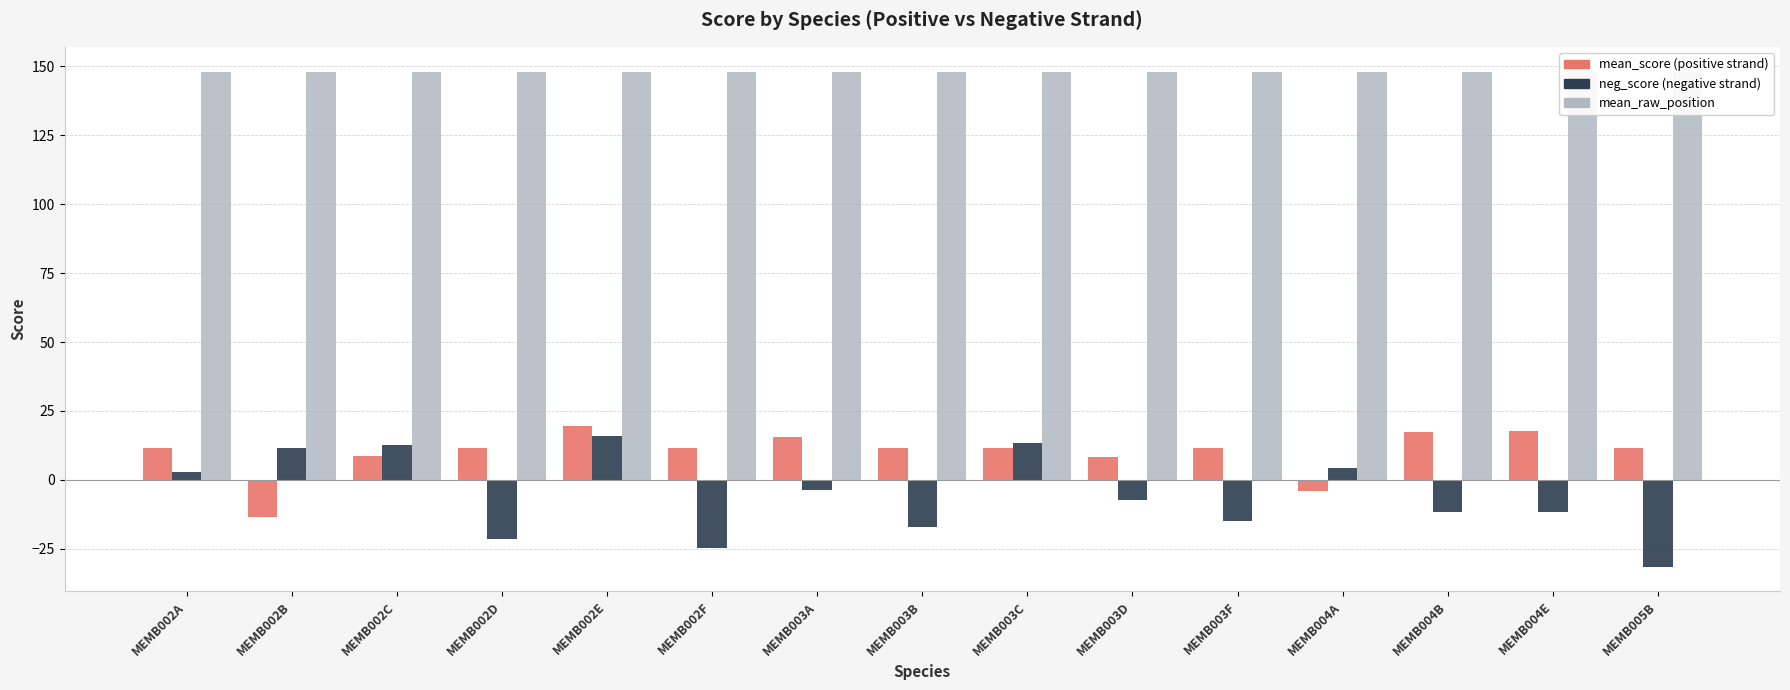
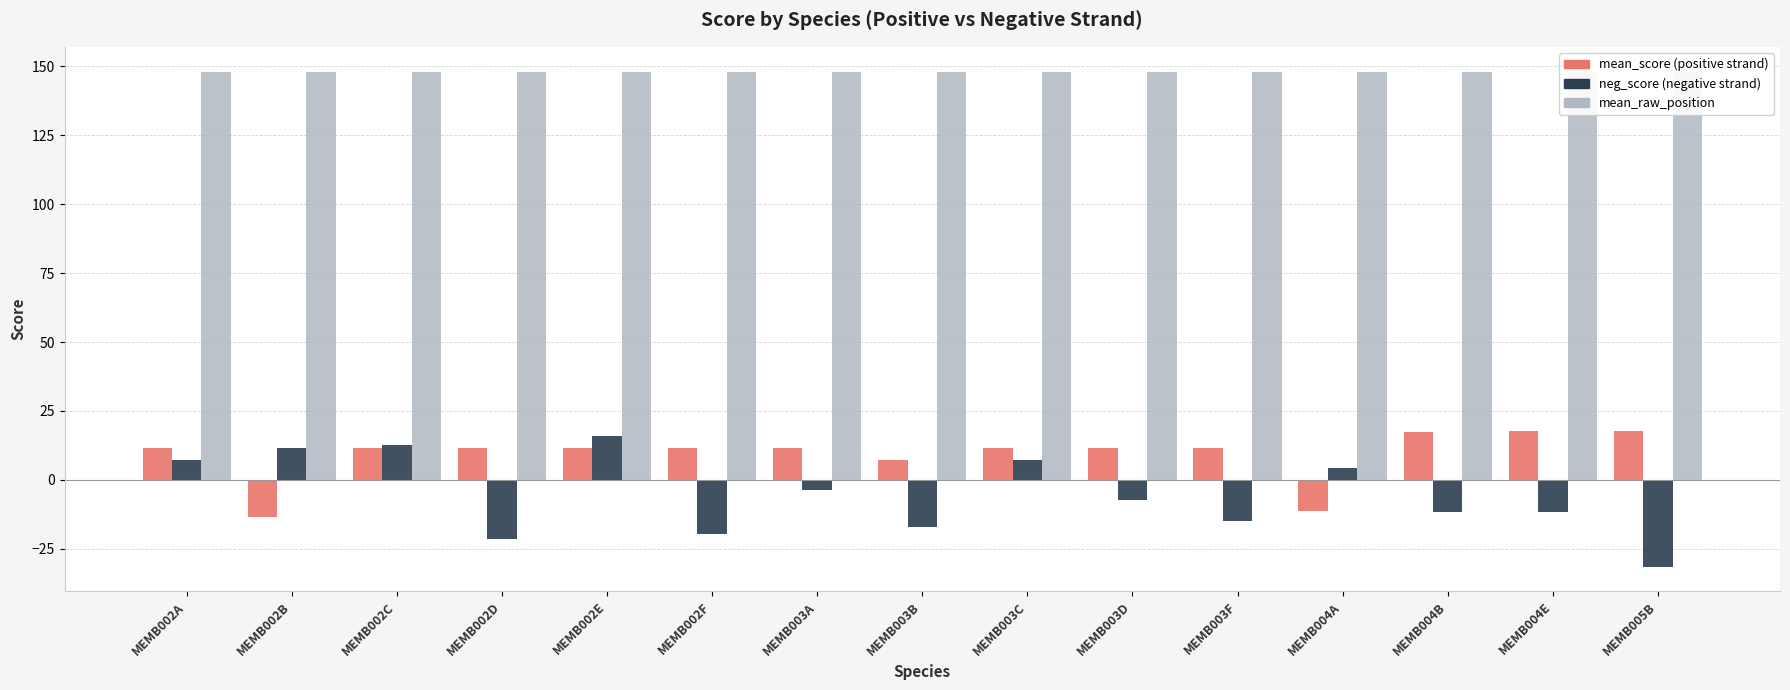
neg_score (negative strand), MEMB002A: 3 -> 7
mean_score (positive strand), MEMB002C: 9 -> 12
mean_score (positive strand), MEMB002E: 20 -> 12
neg_score (negative strand), MEMB002F: -25 -> -19
mean_score (positive strand), MEMB003A: 15 -> 12
mean_score (positive strand), MEMB003B: 12 -> 7
neg_score (negative strand), MEMB003C: 13 -> 7
mean_score (positive strand), MEMB003D: 8 -> 12
mean_score (positive strand), MEMB004A: -4 -> -11
mean_score (positive strand), MEMB005B: 12 -> 18
